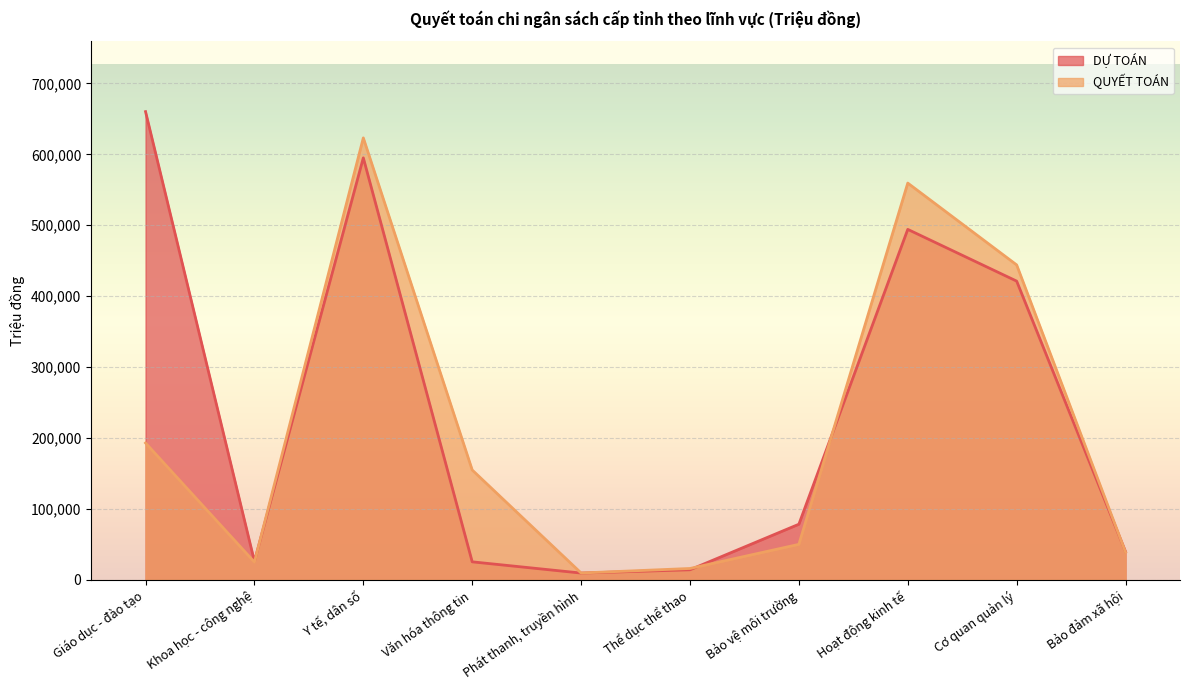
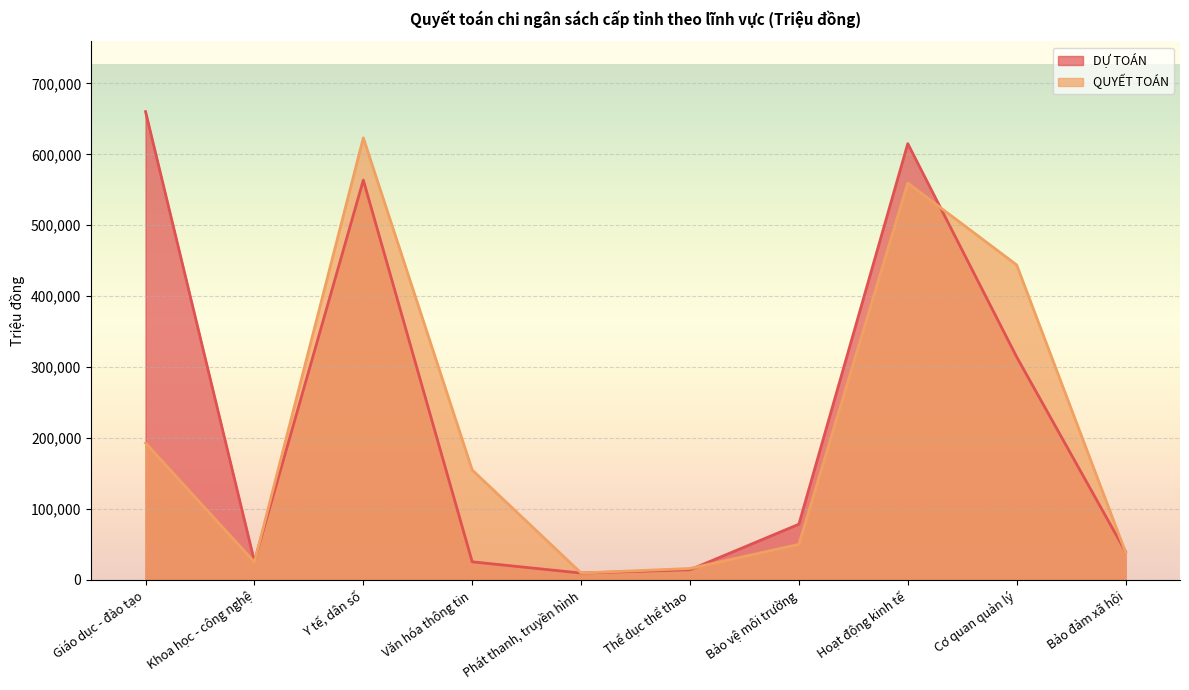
DỰ TOÁN, Y tế, dân số: 600,000 -> 560,000
DỰ TOÁN, Hoạt động kinh tế: 490,000 -> 620,000
DỰ TOÁN, Cơ quan quản lý: 420,000 -> 310,000
